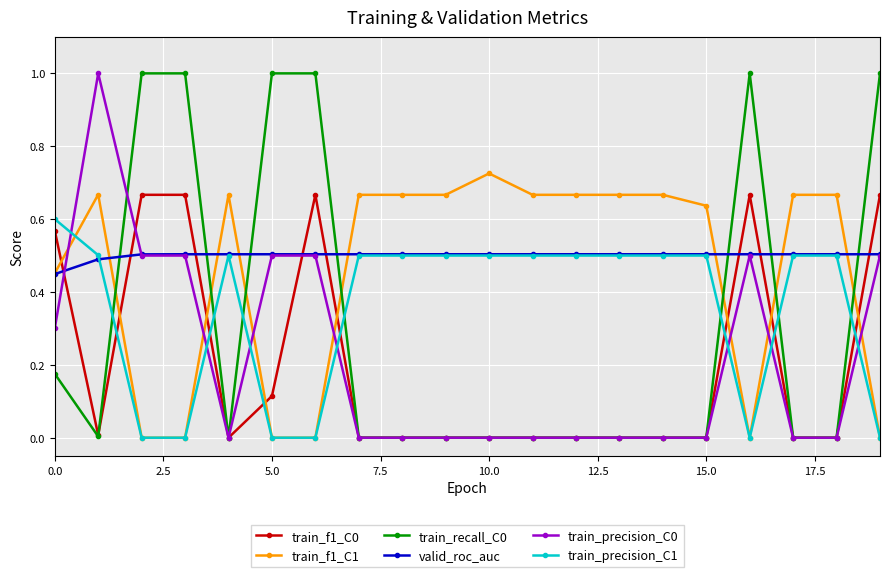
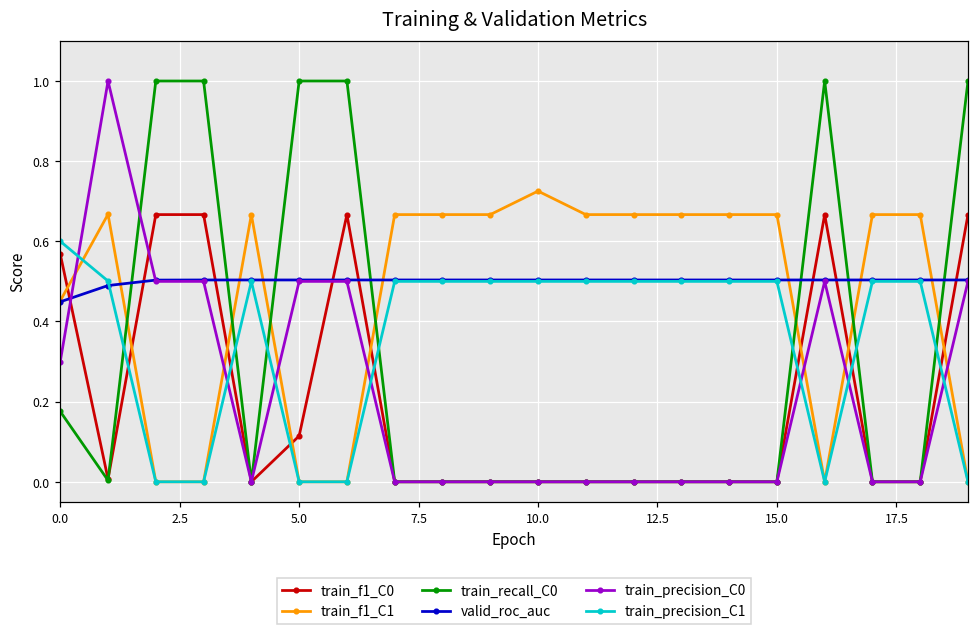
train_f1_C1, 15.0: 0.64 -> 0.67
